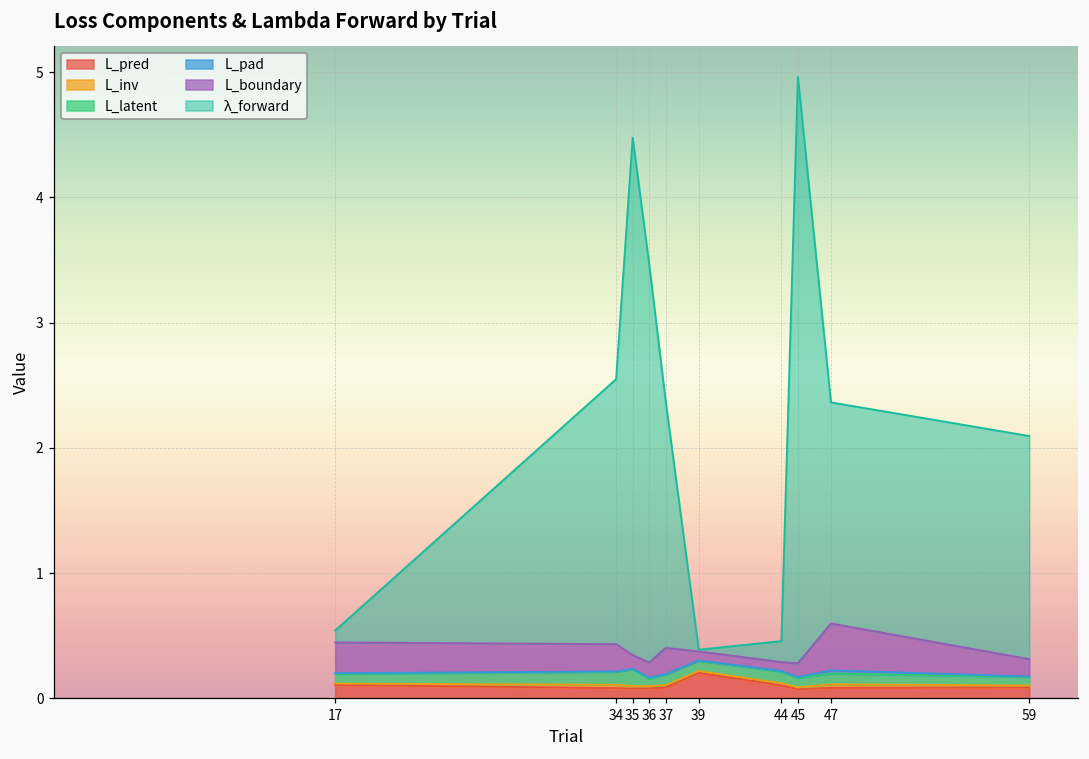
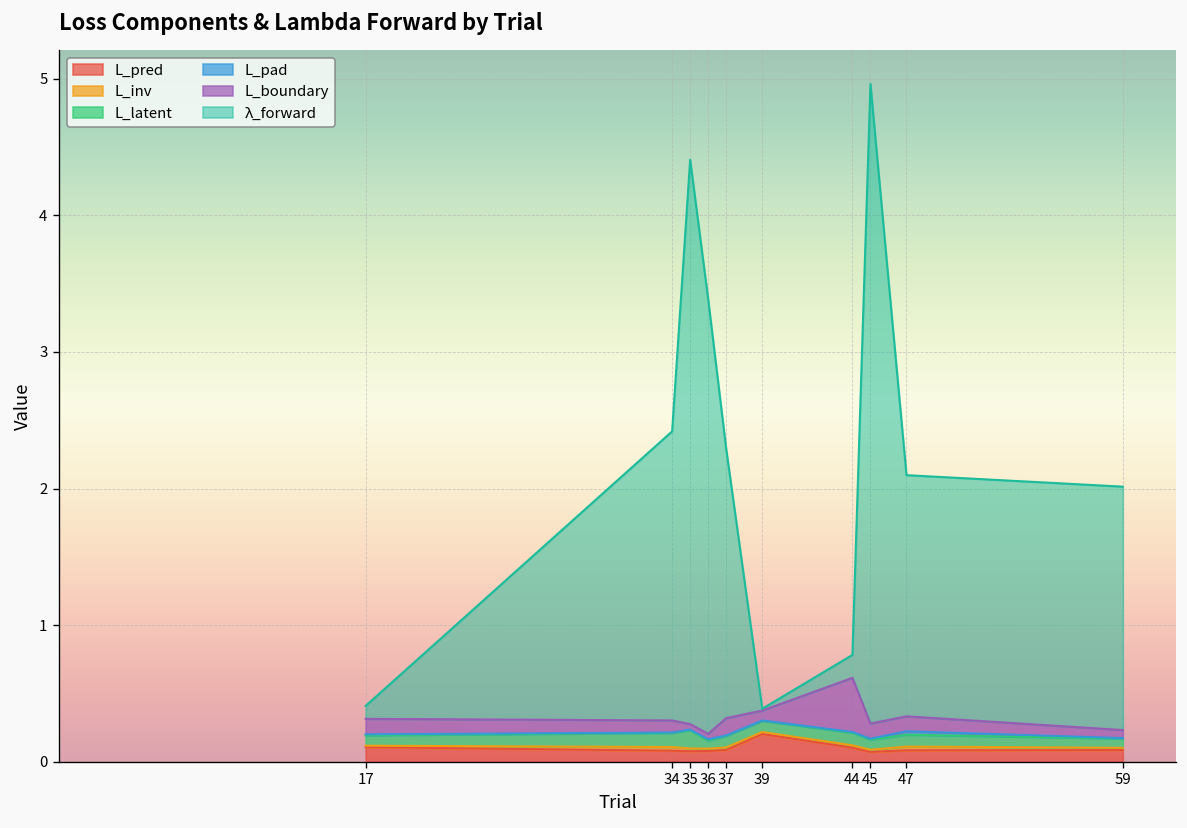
L_boundary, 17: 0.25 -> 0.11
L_boundary, 34: 0.22 -> 0.09
L_boundary, 35: 0.11 -> 0.04
L_boundary, 36: 0.12 -> 0.04
L_boundary, 37: 0.21 -> 0.13
L_boundary, 44: 0.07 -> 0.40
L_boundary, 47: 0.37 -> 0.11
L_boundary, 59: 0.14 -> 0.06
